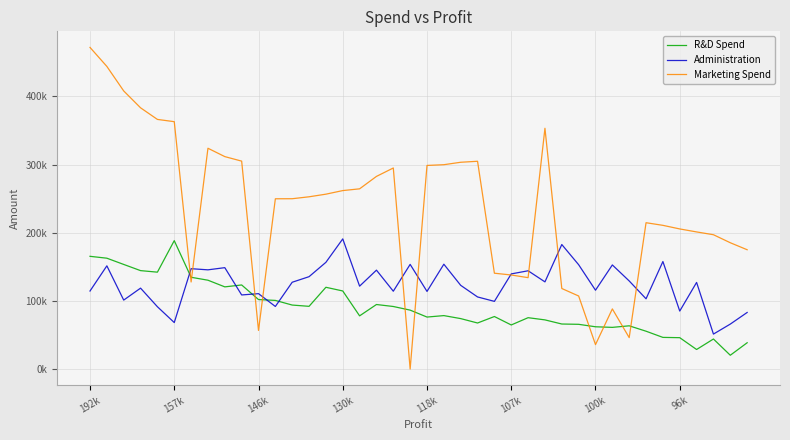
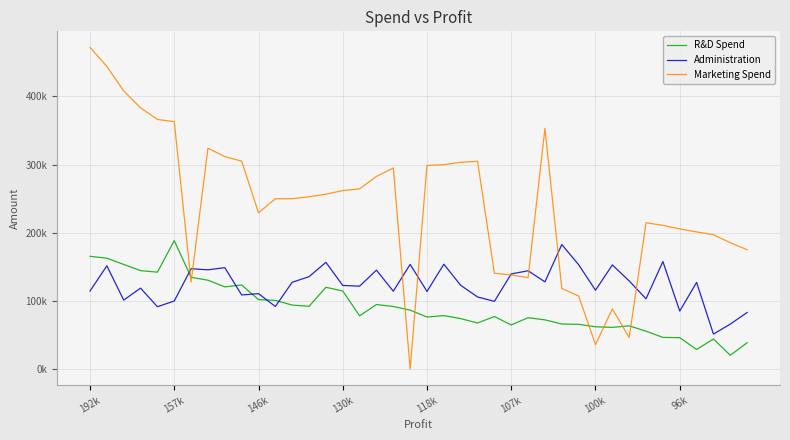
Administration, 157k: 70000 -> 100000
Marketing Spend, 146k: 60000 -> 230000
Administration, 130k: 190000 -> 120000
